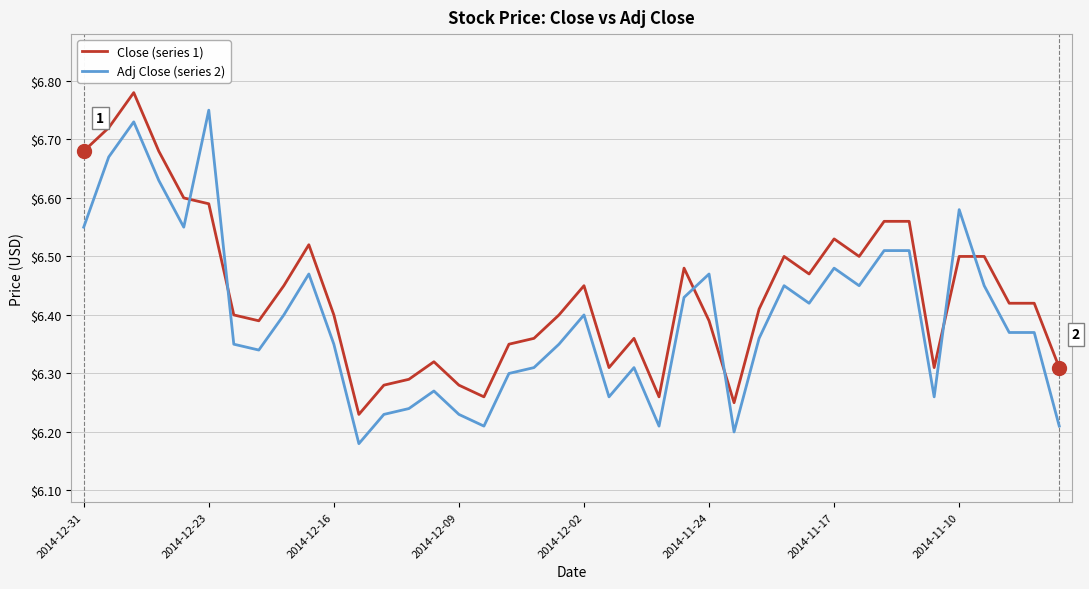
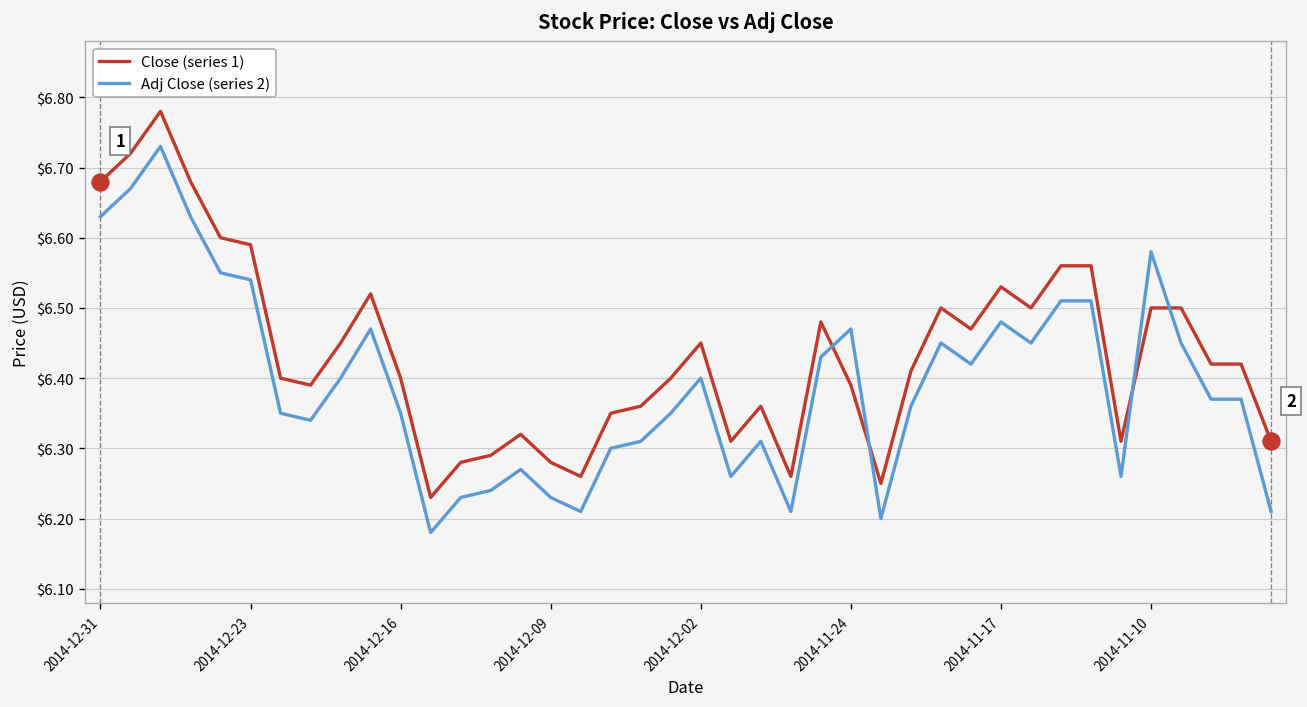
Adj Close (series 2), 2014-12-31: $6.55 -> $6.63
Adj Close (series 2), 2014-12-23: $6.75 -> $6.54
